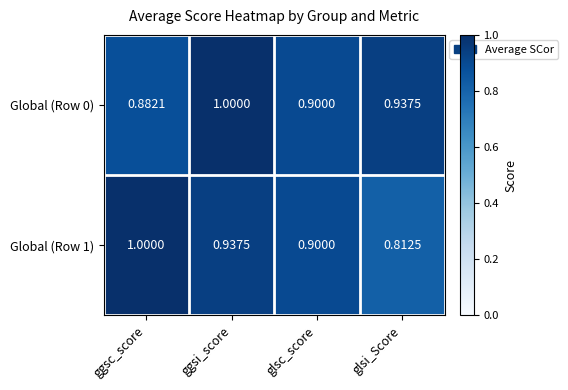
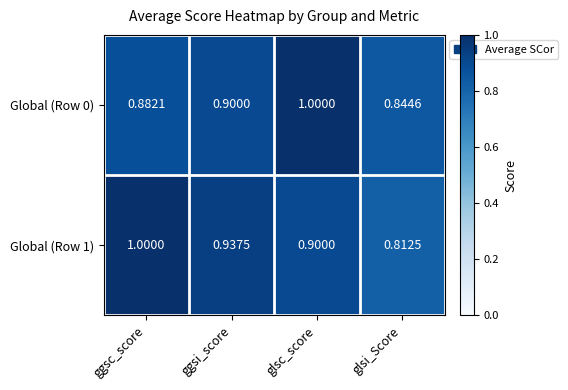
Global (Row 0), ggsi_score: 1.0000 -> 0.9000
Global (Row 0), glsc_score: 0.9000 -> 1.0000
Global (Row 0), glsi_Score: 0.9375 -> 0.8446
